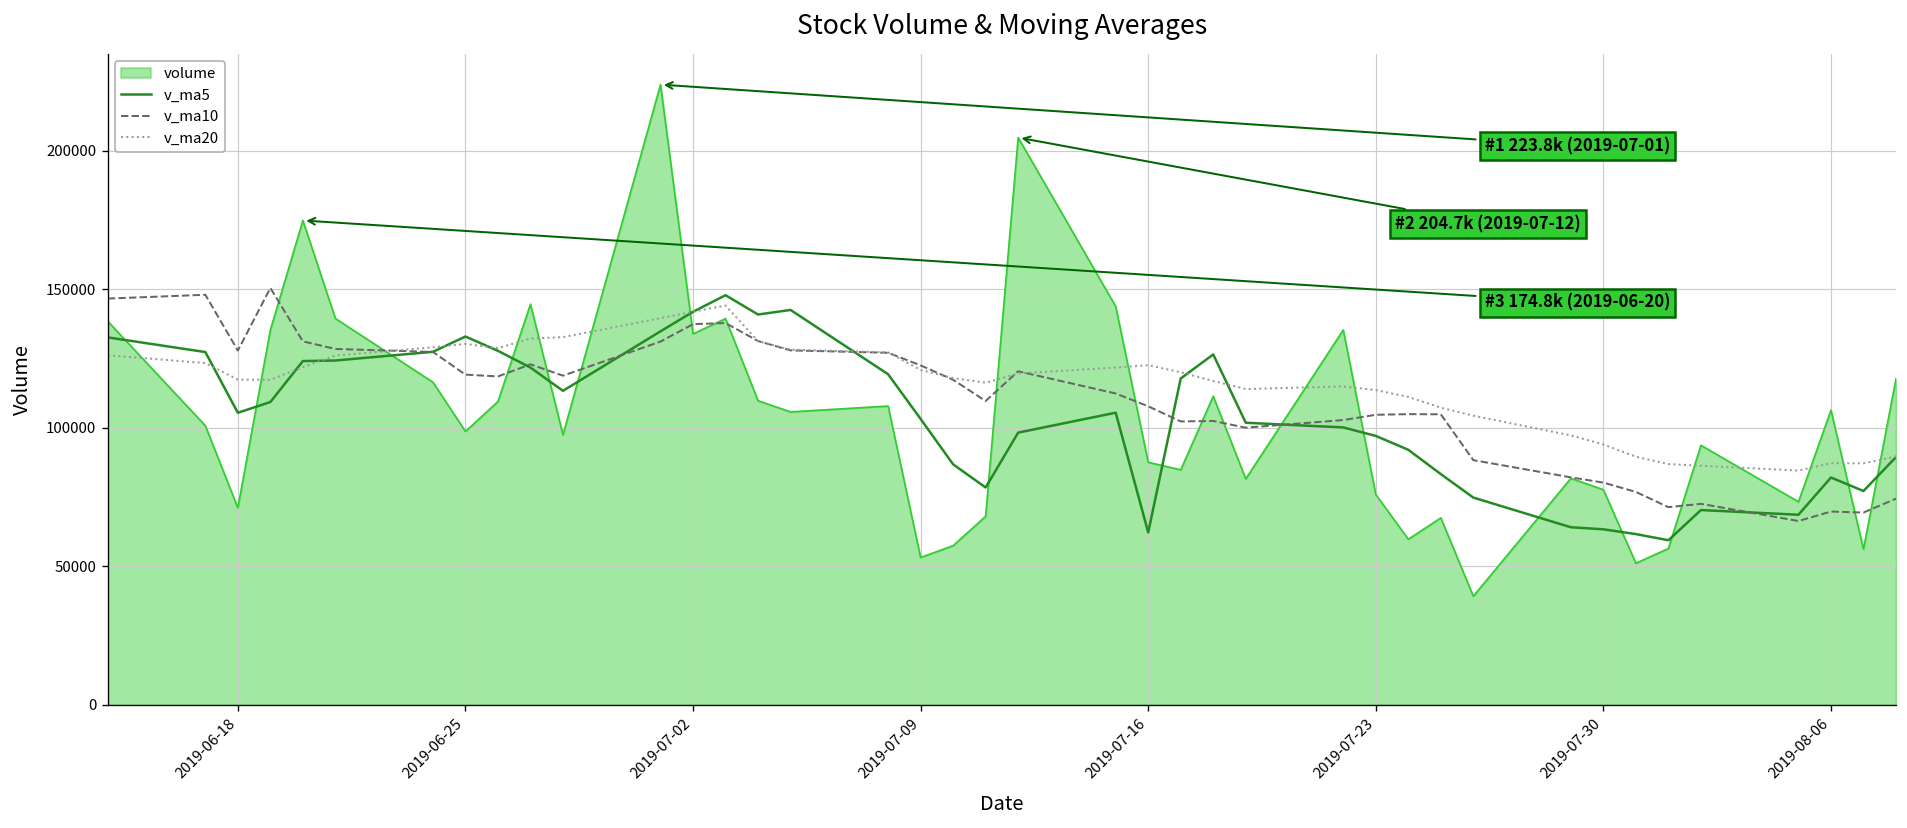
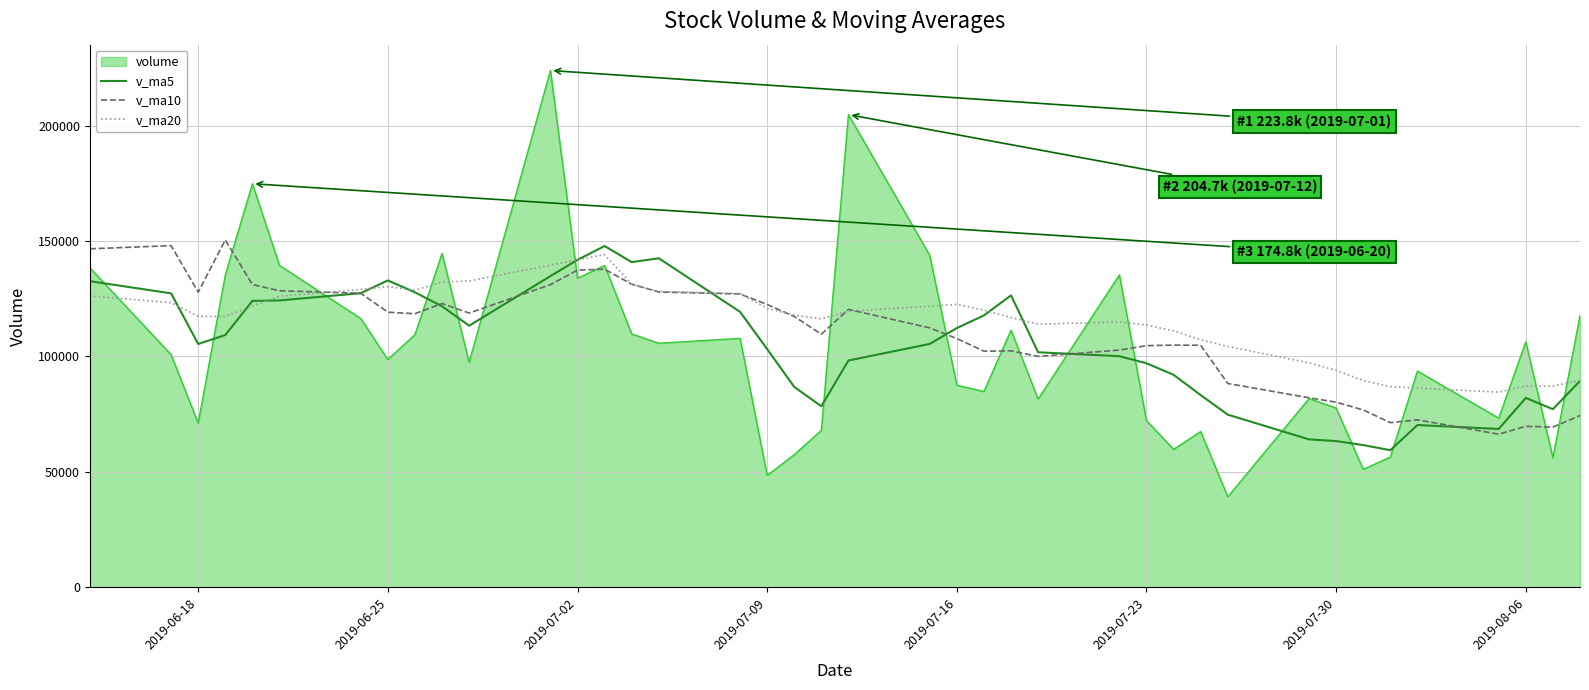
volume, 2019-07-09: 53000 -> 48000
v_ma5, 2019-07-16: 62000 -> 112000
volume, 2019-07-23: 76000 -> 72000
